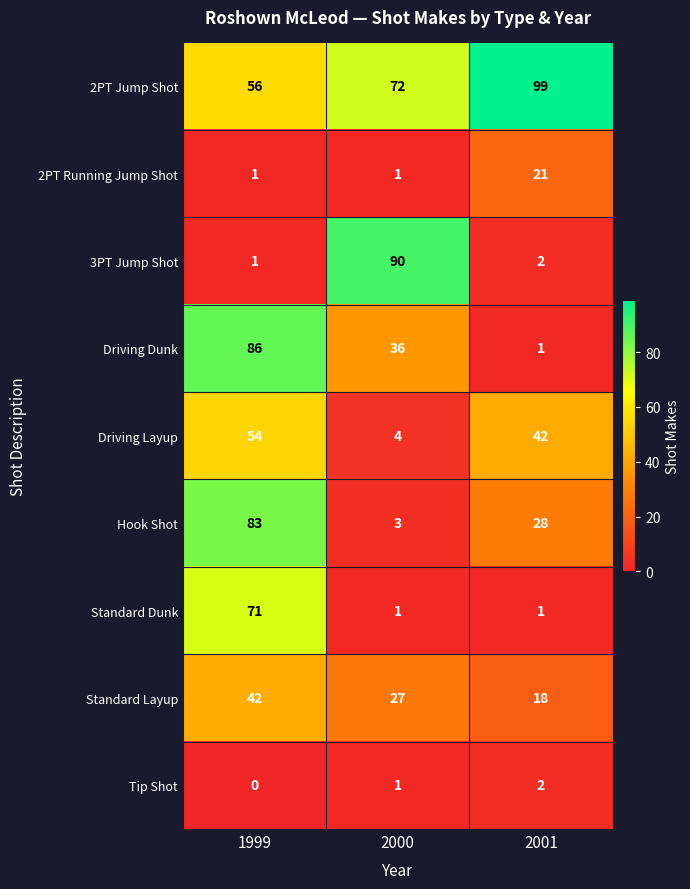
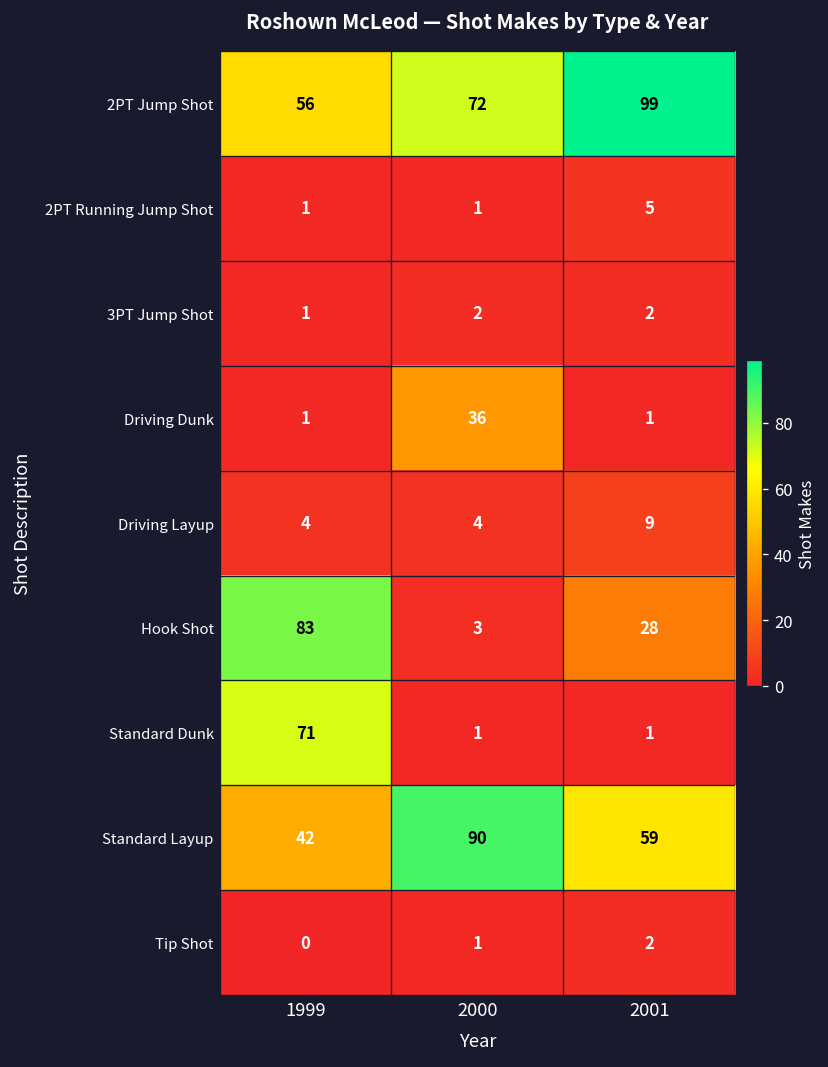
2PT Running Jump Shot, 2001: 21 -> 5
3PT Jump Shot, 2000: 90 -> 2
Driving Dunk, 1999: 86 -> 1
Driving Layup, 1999: 54 -> 4
Driving Layup, 2001: 42 -> 9
Standard Layup, 2000: 27 -> 90
Standard Layup, 2001: 18 -> 59
